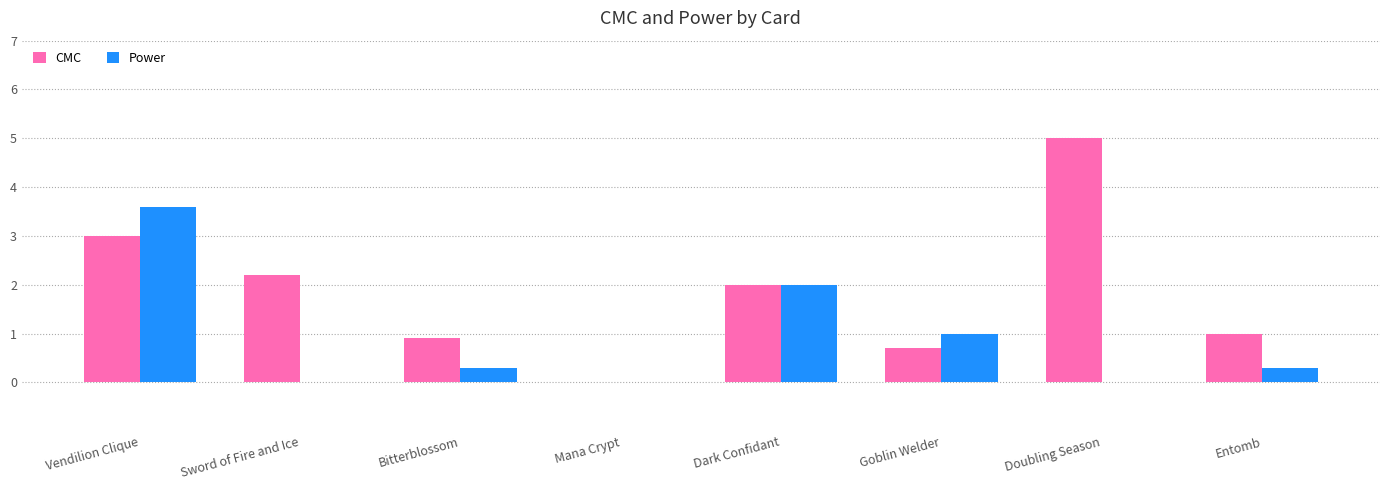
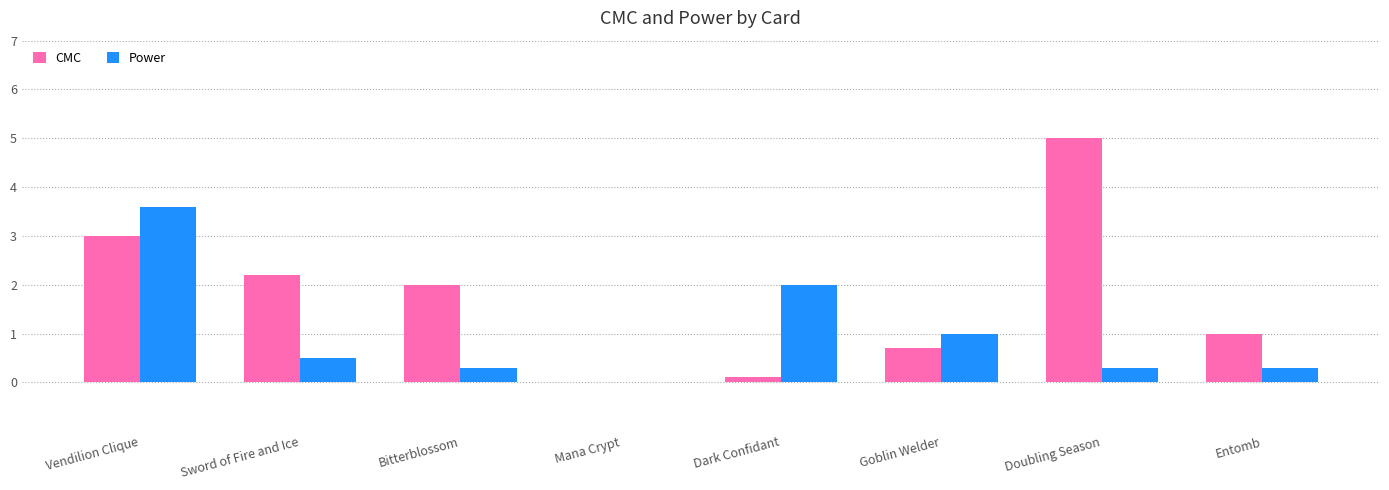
Power, Sword of Fire and Ice: 0.0 -> 0.5
CMC, Bitterblossom: 0.9 -> 2.0
CMC, Dark Confidant: 2.0 -> 0.1
Power, Doubling Season: 0.0 -> 0.3
